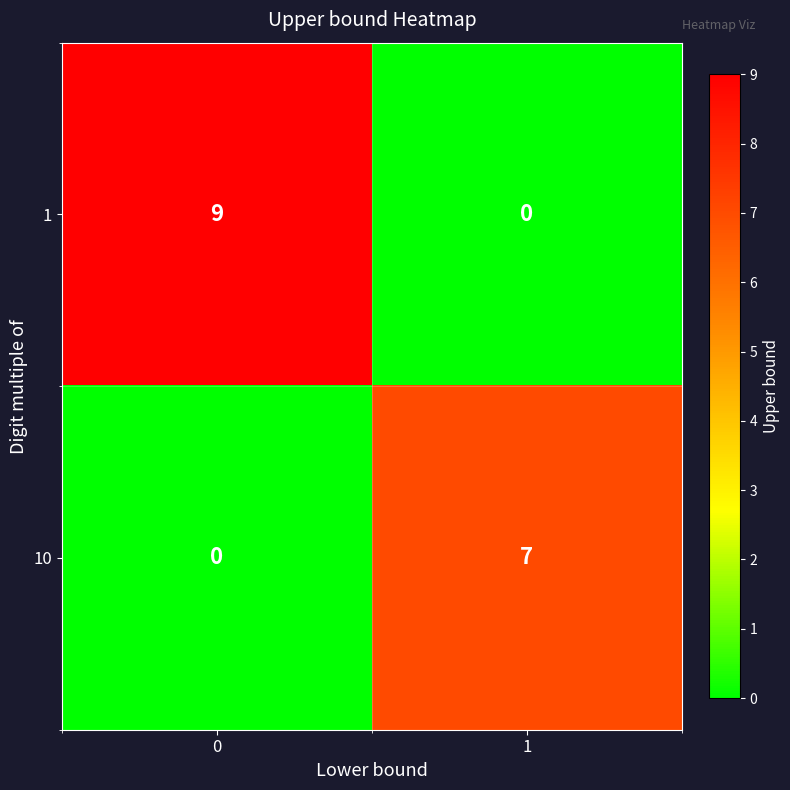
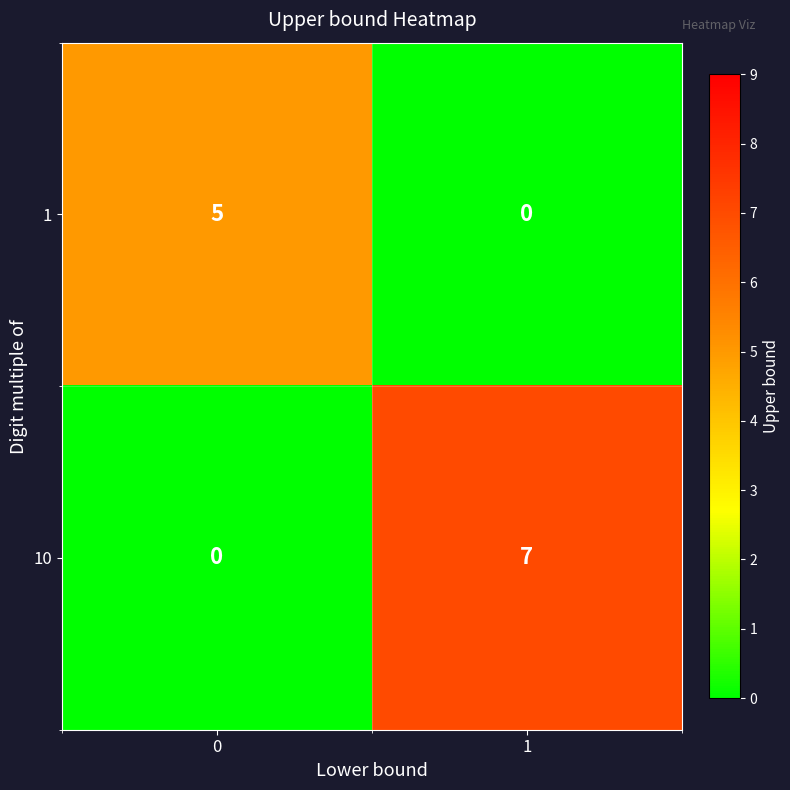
1, 0: 9 -> 5
